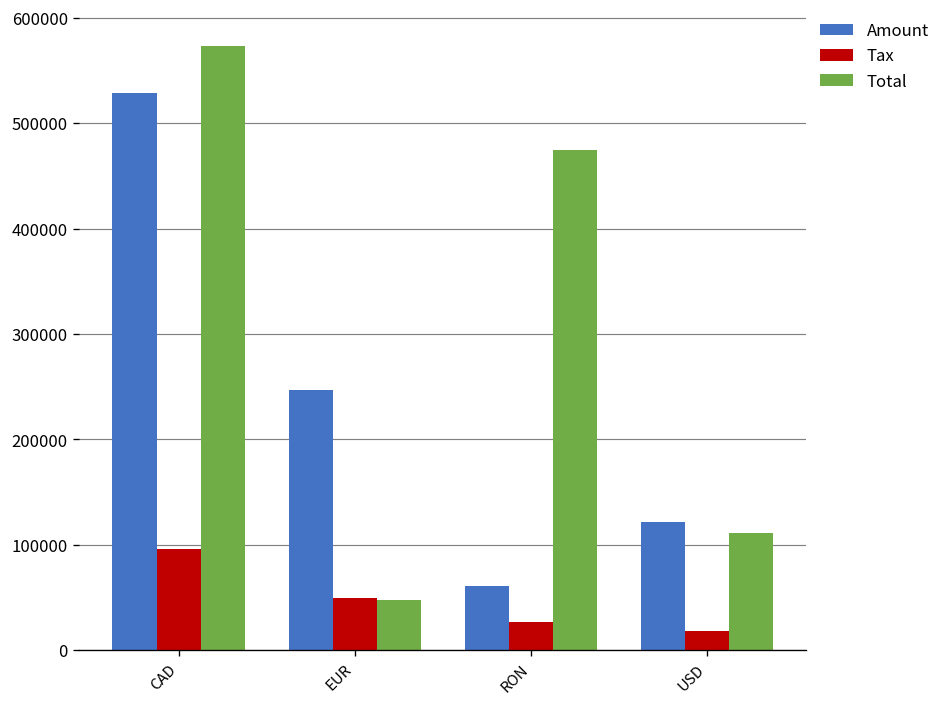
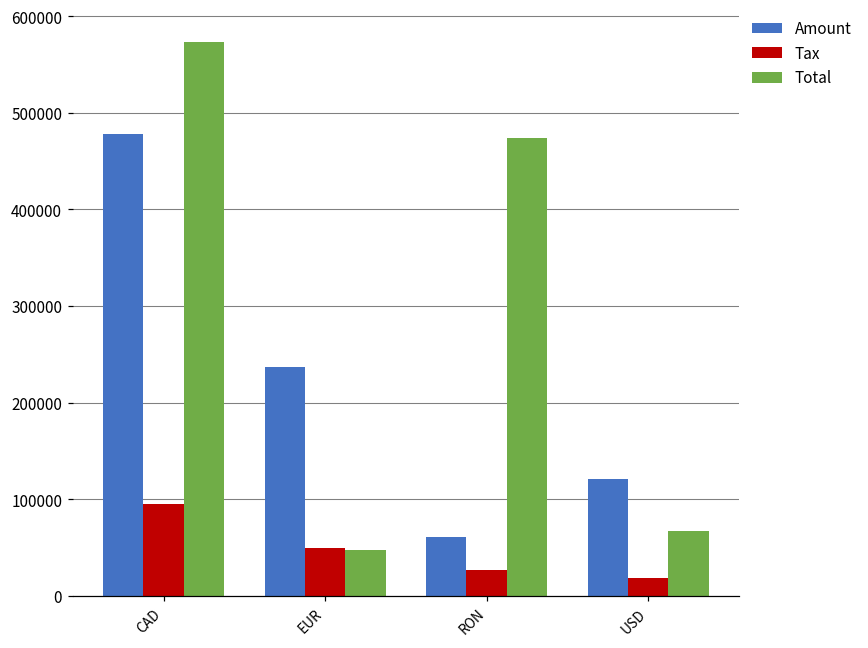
Amount, CAD: 530000 -> 480000
Amount, EUR: 250000 -> 240000
Total, USD: 110000 -> 70000
